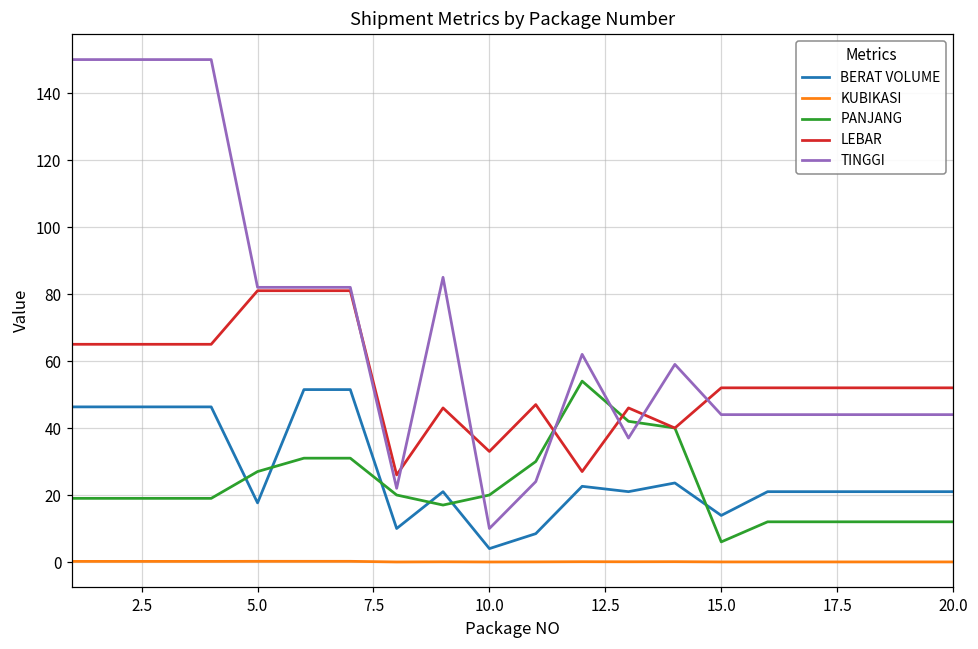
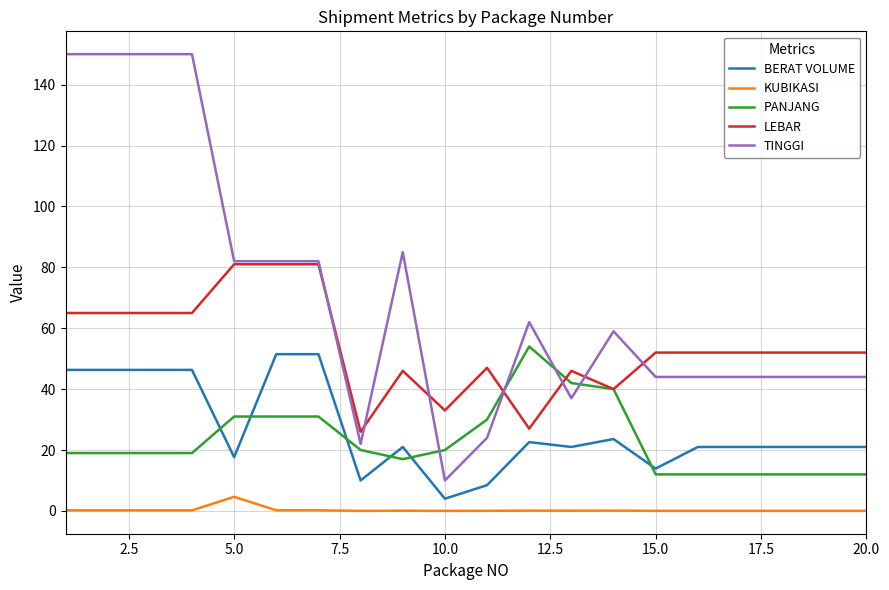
KUBIKASI, 5.0: 0 -> 5
PANJANG, 5.0: 27 -> 31
PANJANG, 15.0: 6 -> 12
